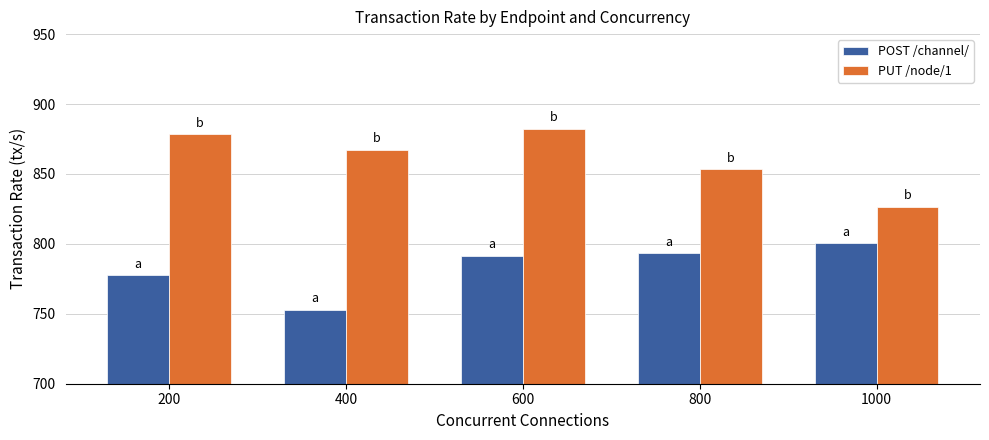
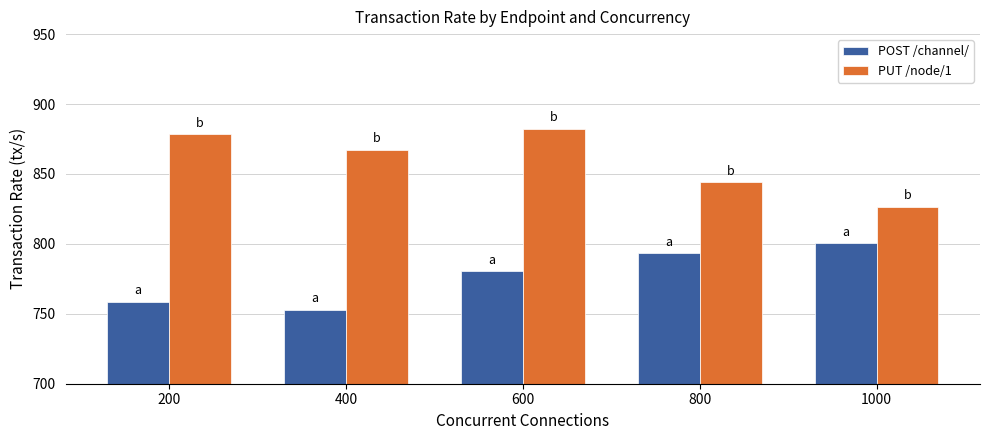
POST /channel/, 200: 778 -> 759
POST /channel/, 600: 792 -> 780
PUT /node/1, 800: 854 -> 844
